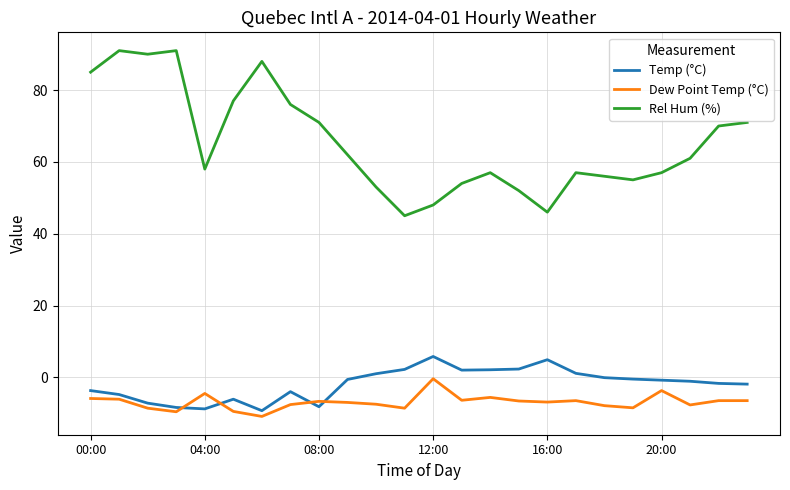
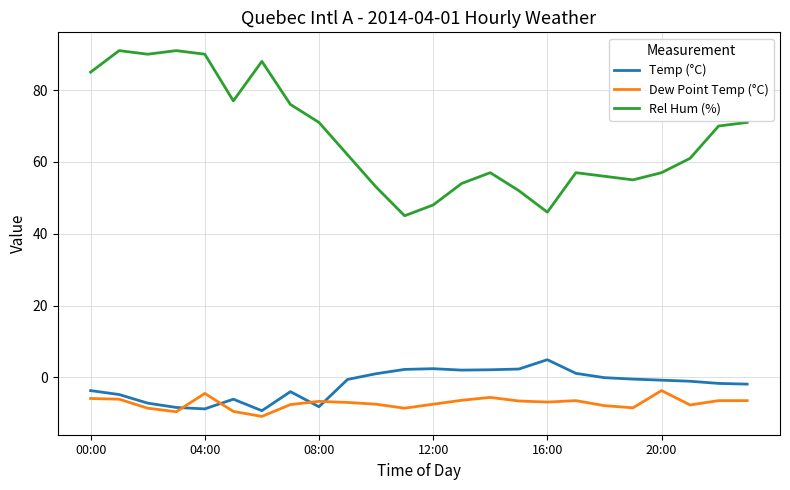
Rel Hum (%), 04:00: 58 -> 90
Temp (°C), 12:00: 6 -> 2
Dew Point Temp (°C), 12:00: 0 -> -8
